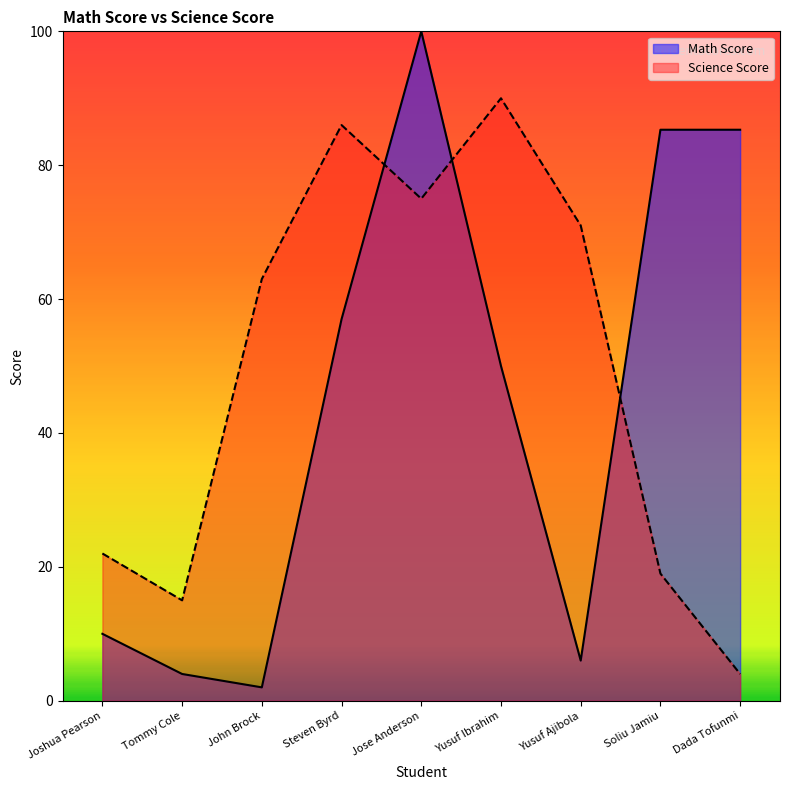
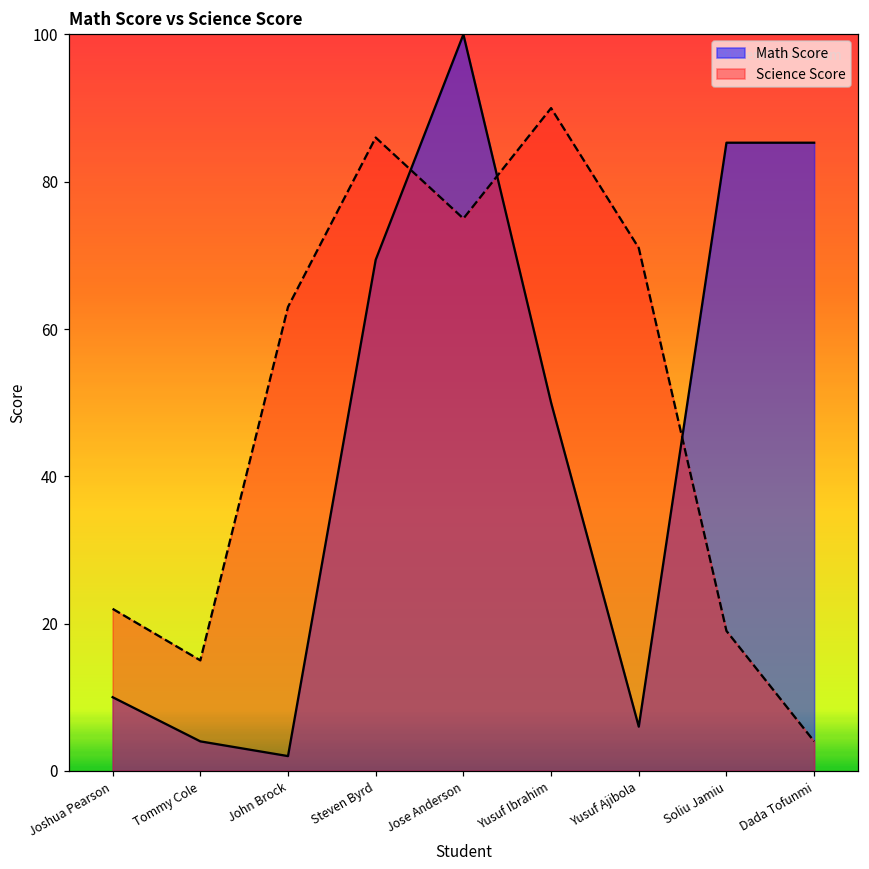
Math Score, Steven Byrd: 57 -> 69
